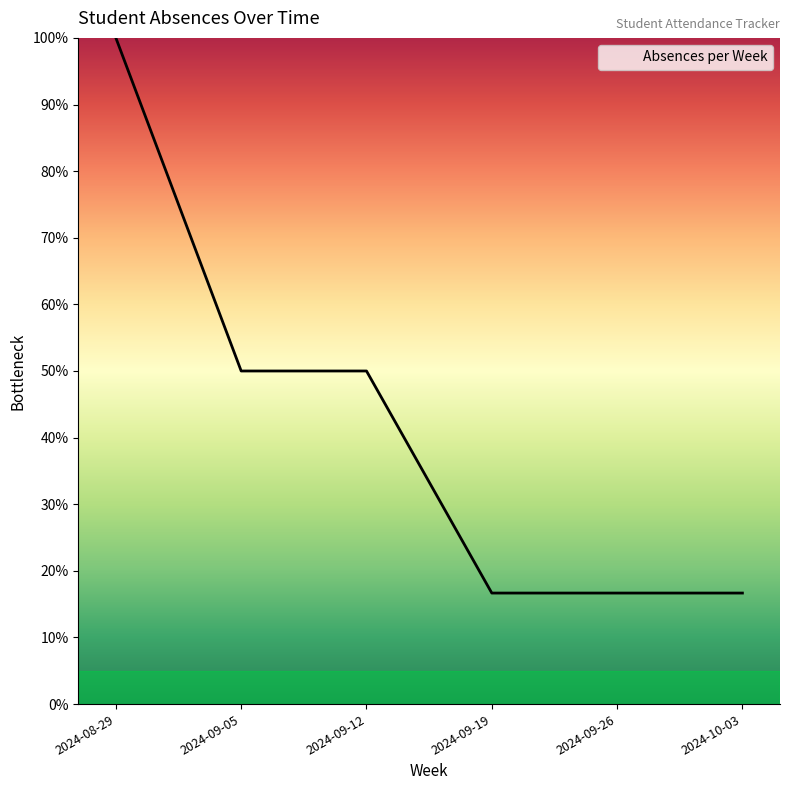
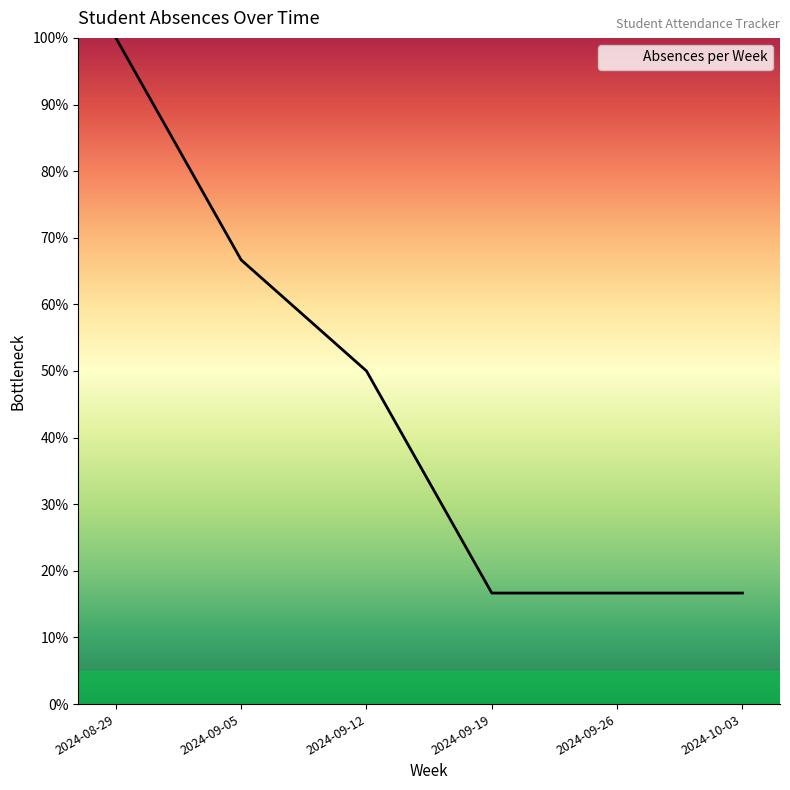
2024-09-05: 50% -> 67%
